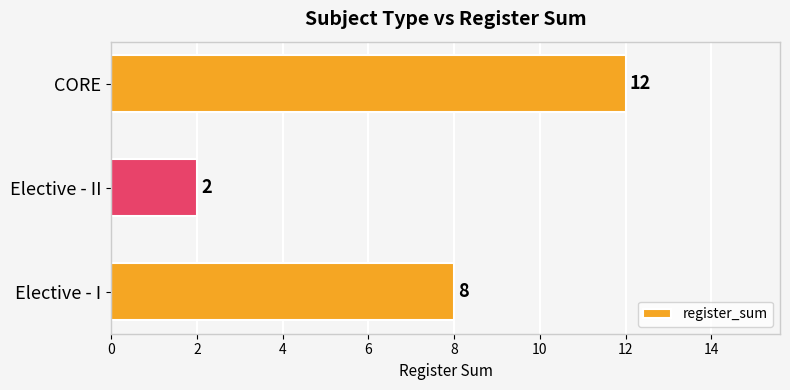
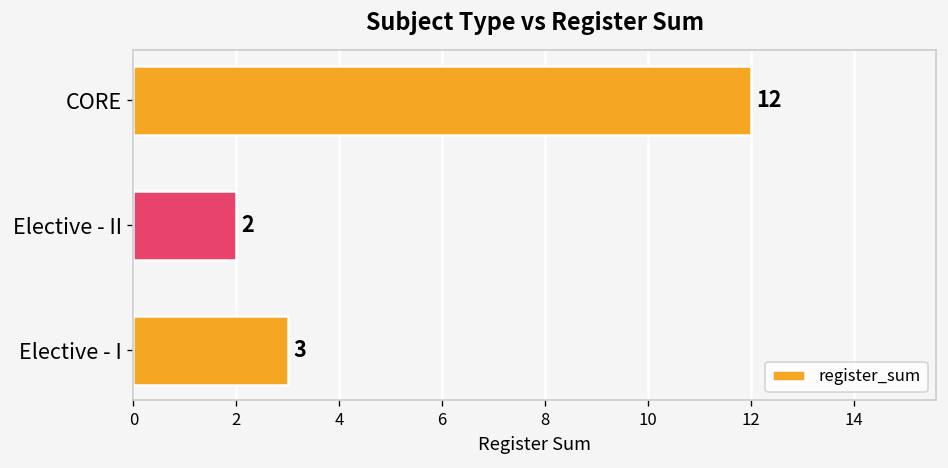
Elective - I: 8 -> 3
